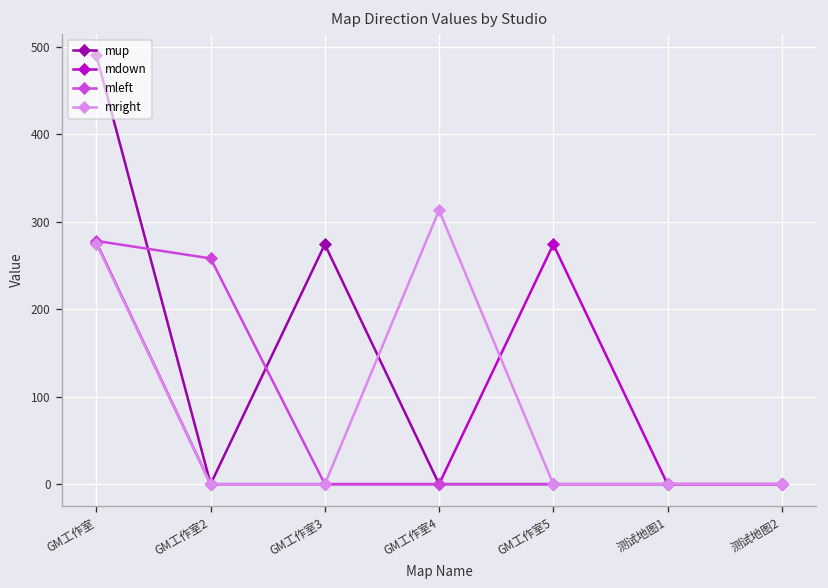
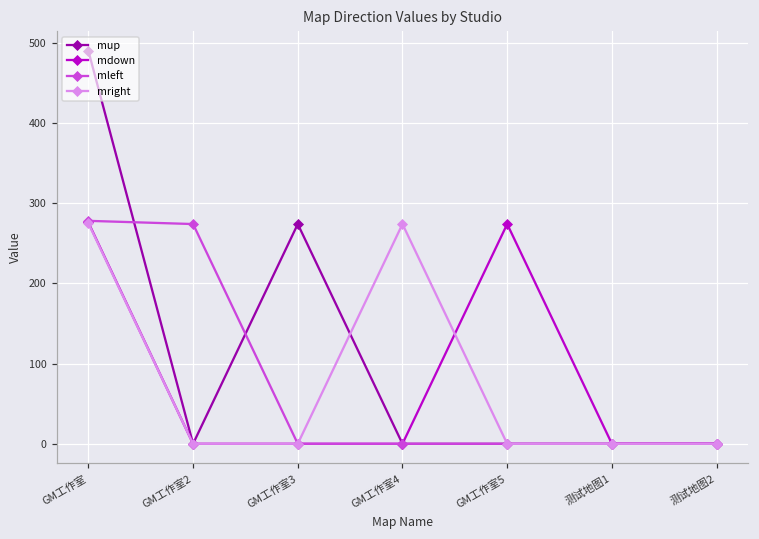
mleft, GM工作室2: 260 -> 270
mright, GM工作室4: 310 -> 270
